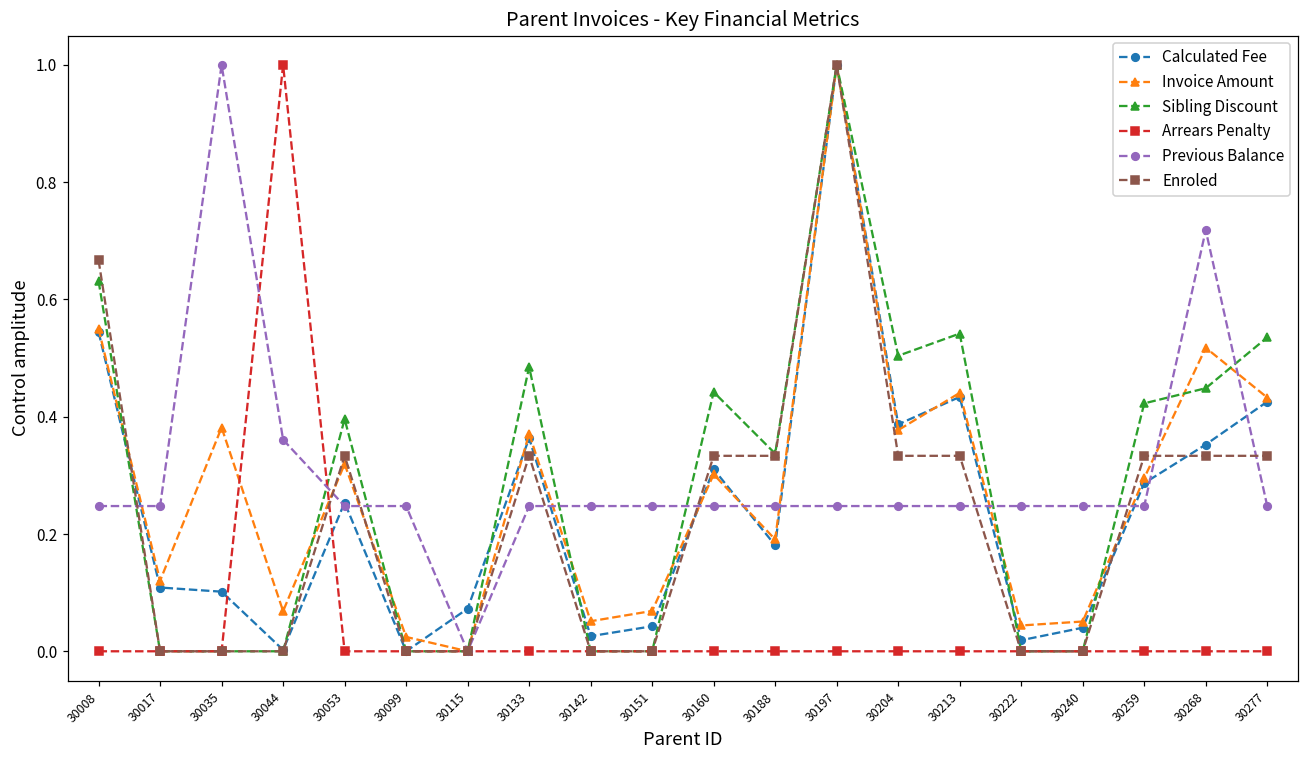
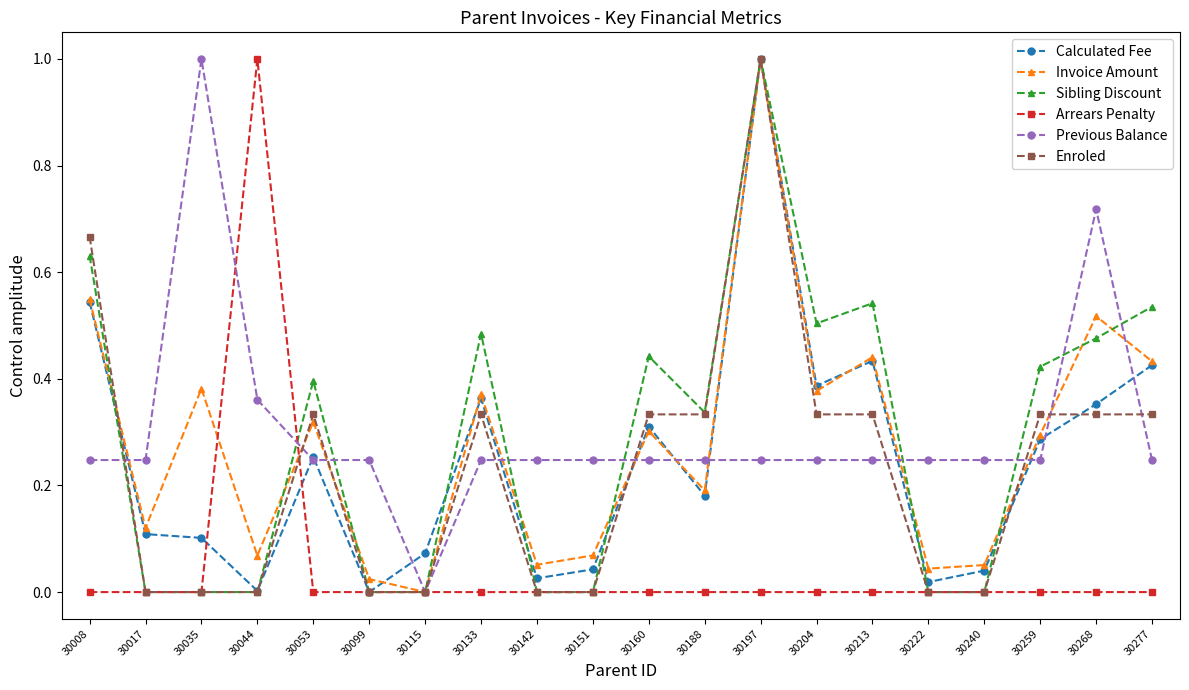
Sibling Discount, 30268: 0.45 -> 0.48
